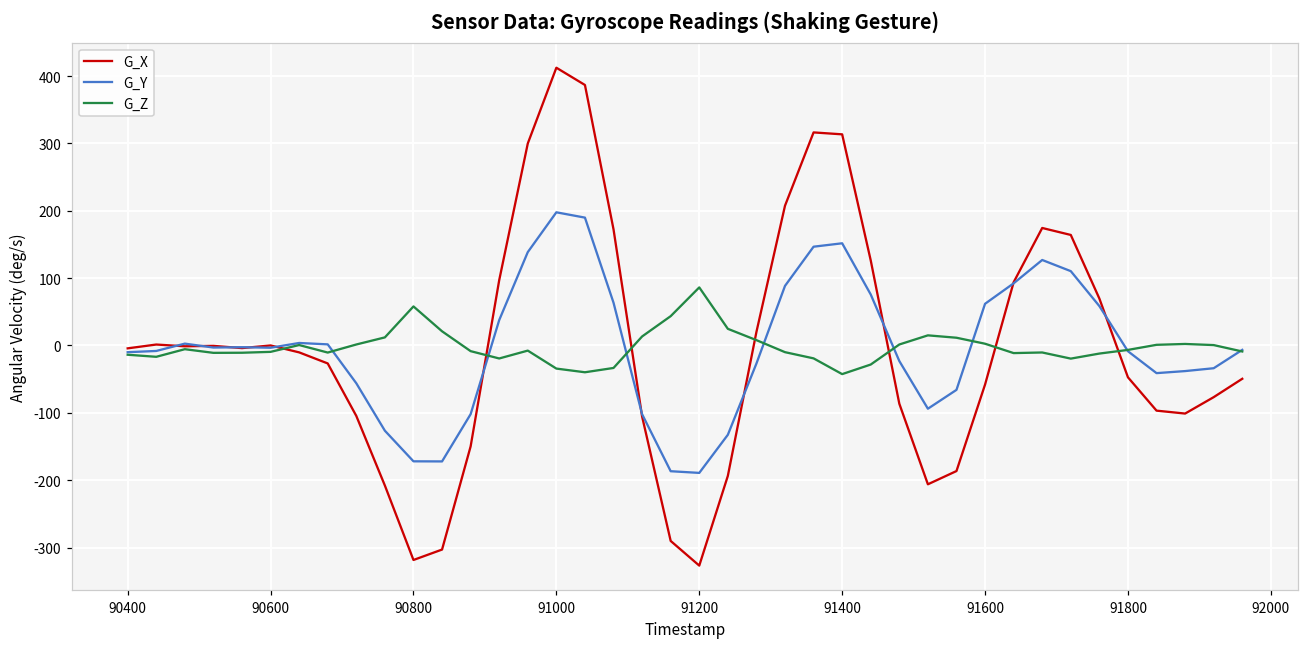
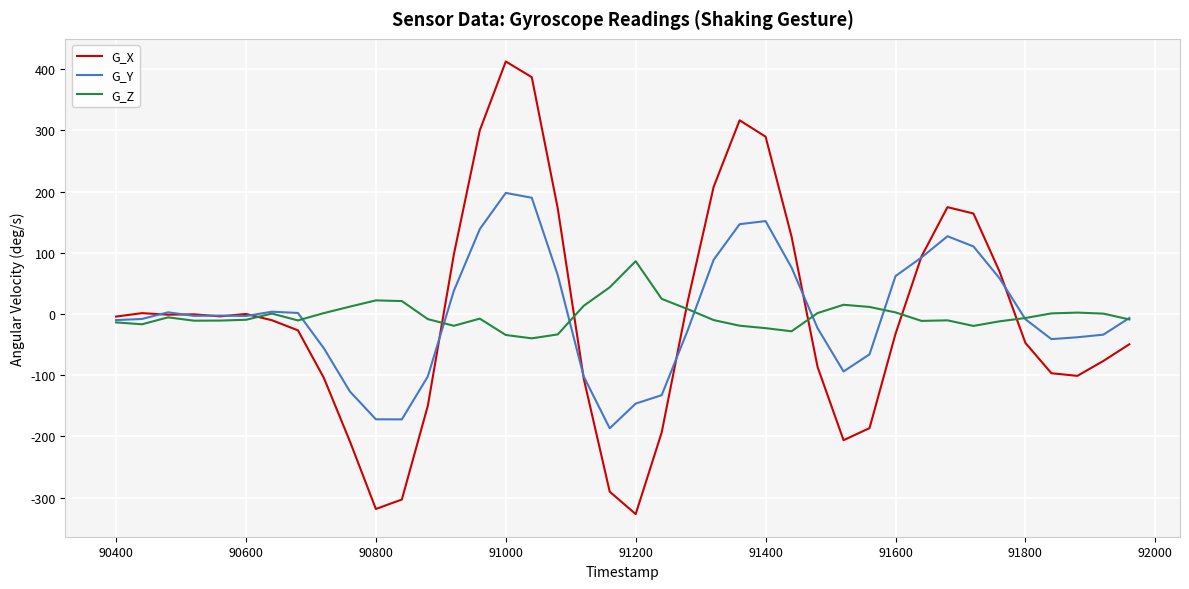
G_Z, 90800: 60 -> 20
G_Y, 91200: -190 -> -150
G_X, 91400: 310 -> 290
G_Z, 91400: -40 -> -20
G_X, 91600: -60 -> -30
